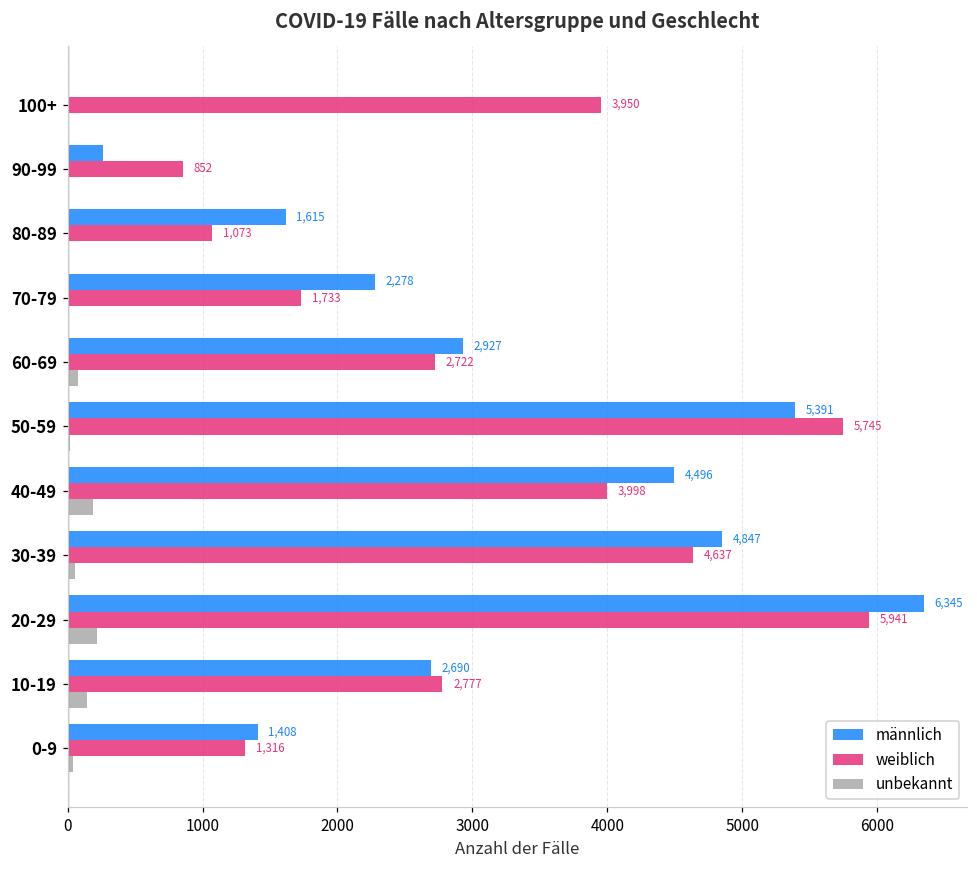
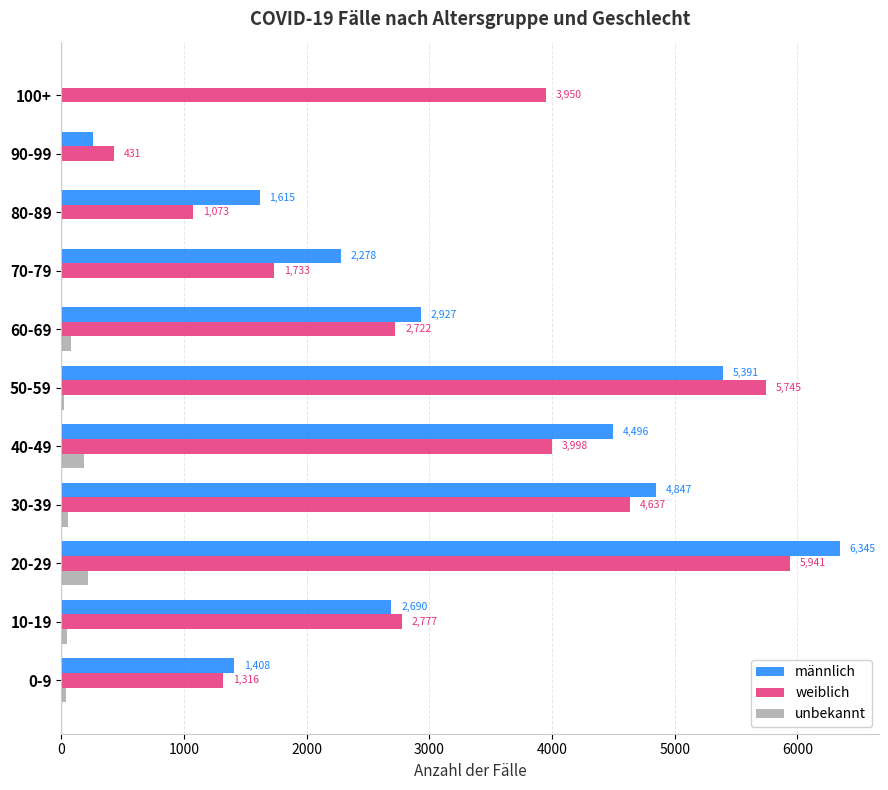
weiblich, 90-99: 852 -> 431
unbekannt, 10-19: 140 -> 40
